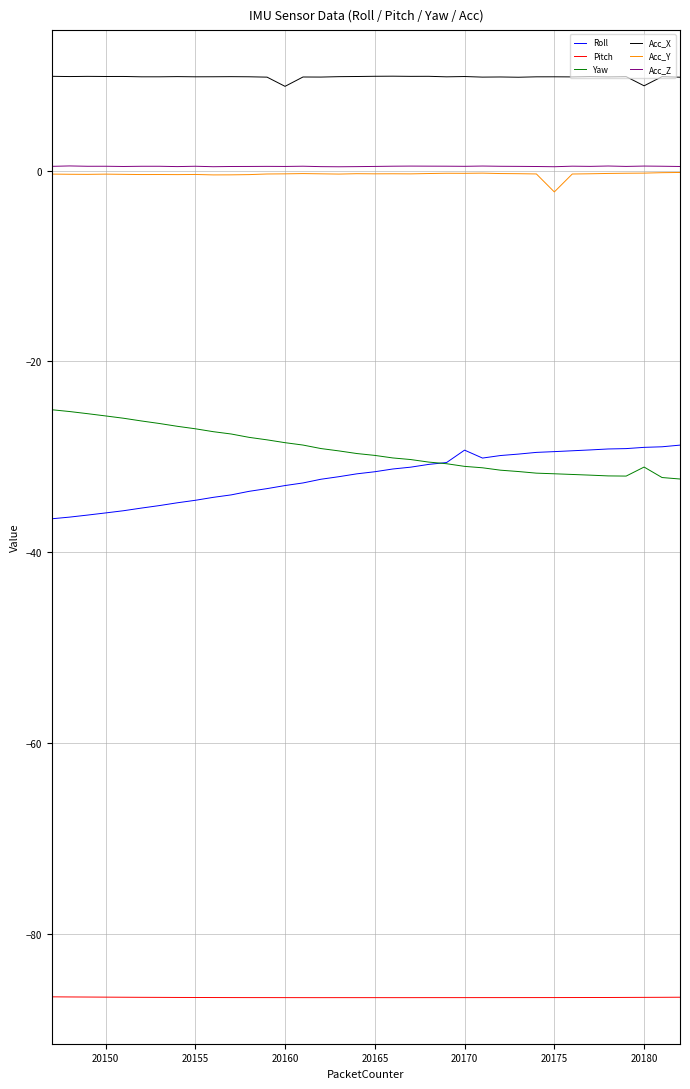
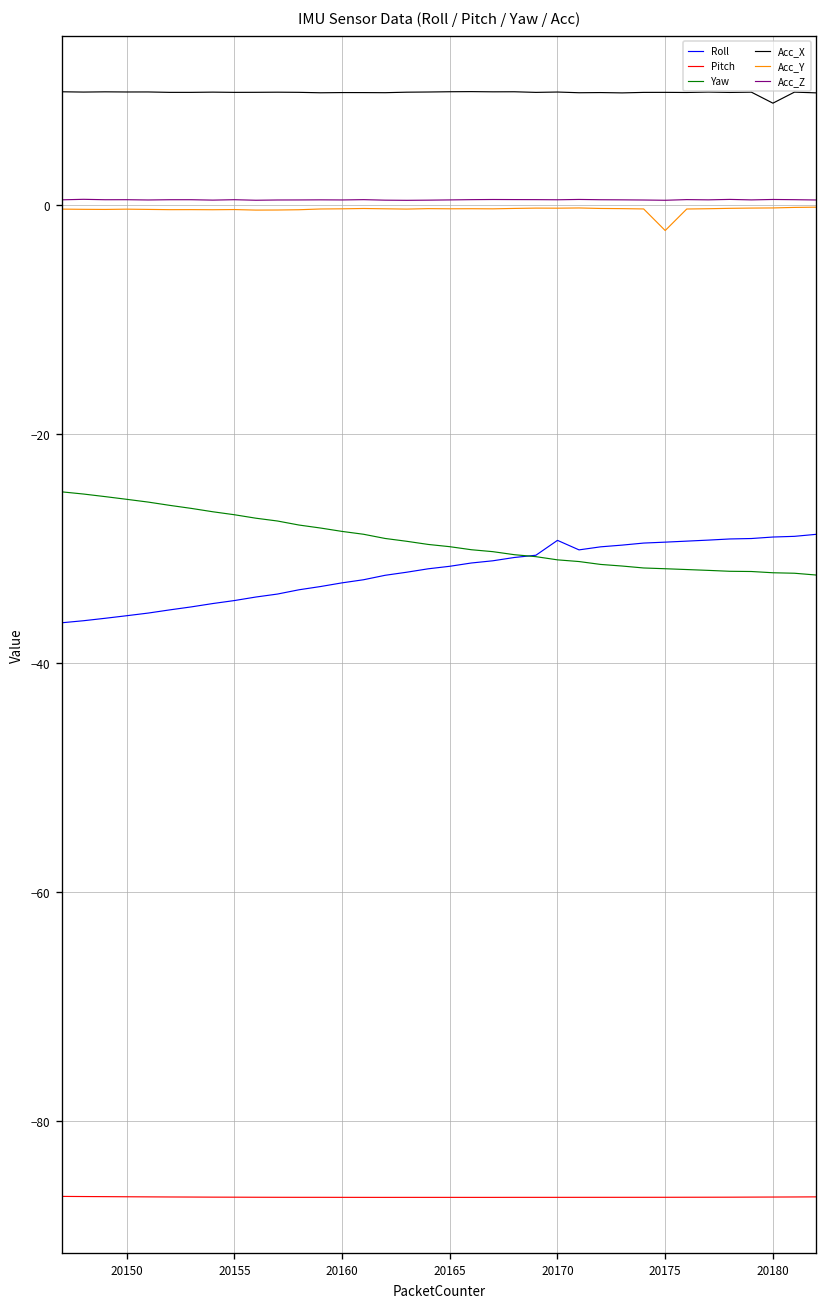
Acc_X, 20160: 9 -> 10
Yaw, 20180: -31 -> -32
